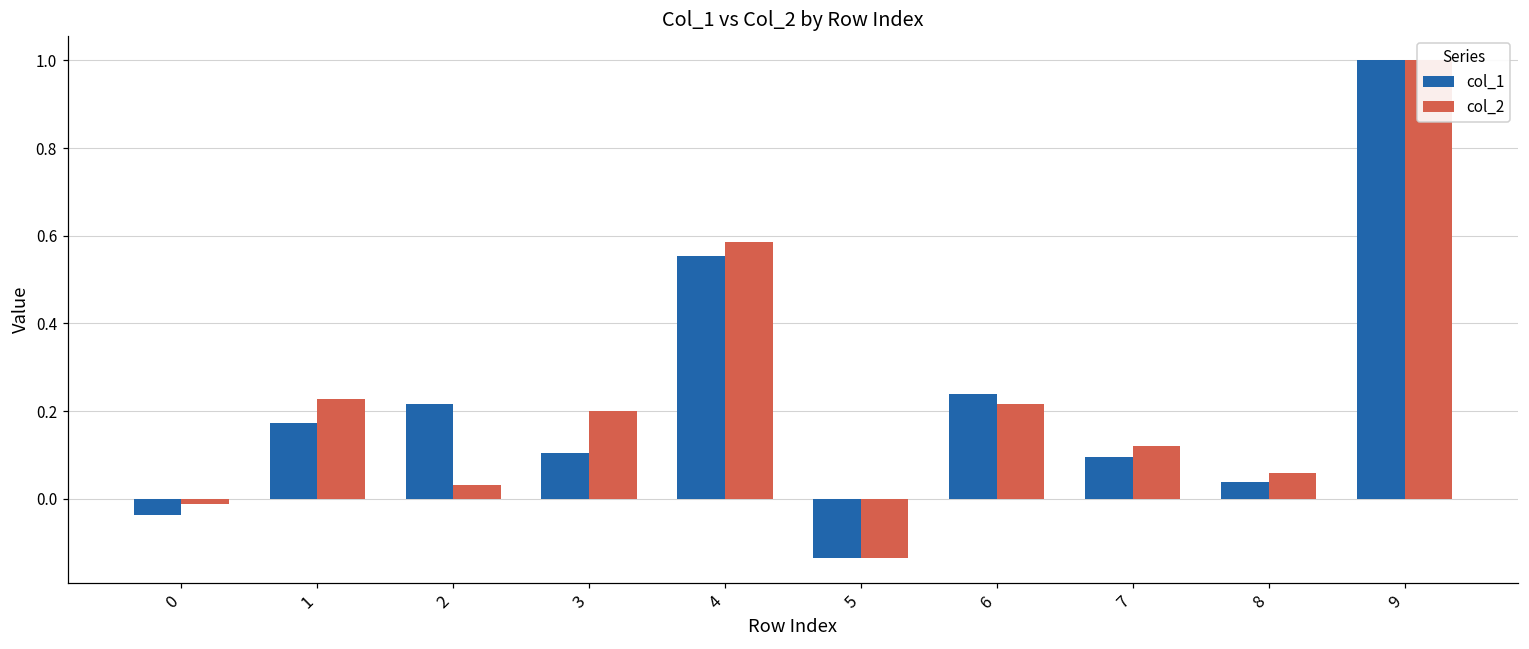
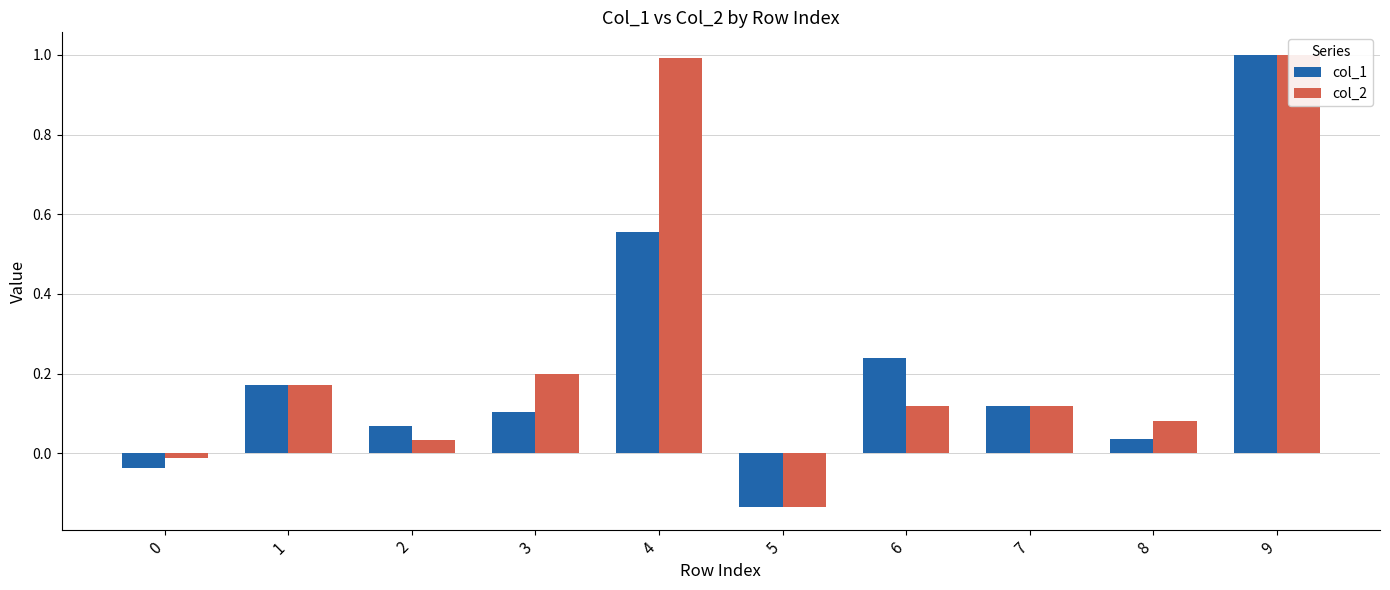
col_2, 1: 0.23 -> 0.17
col_1, 2: 0.22 -> 0.07
col_2, 4: 0.59 -> 0.99
col_2, 6: 0.22 -> 0.12
col_1, 7: 0.10 -> 0.12
col_2, 8: 0.06 -> 0.08
